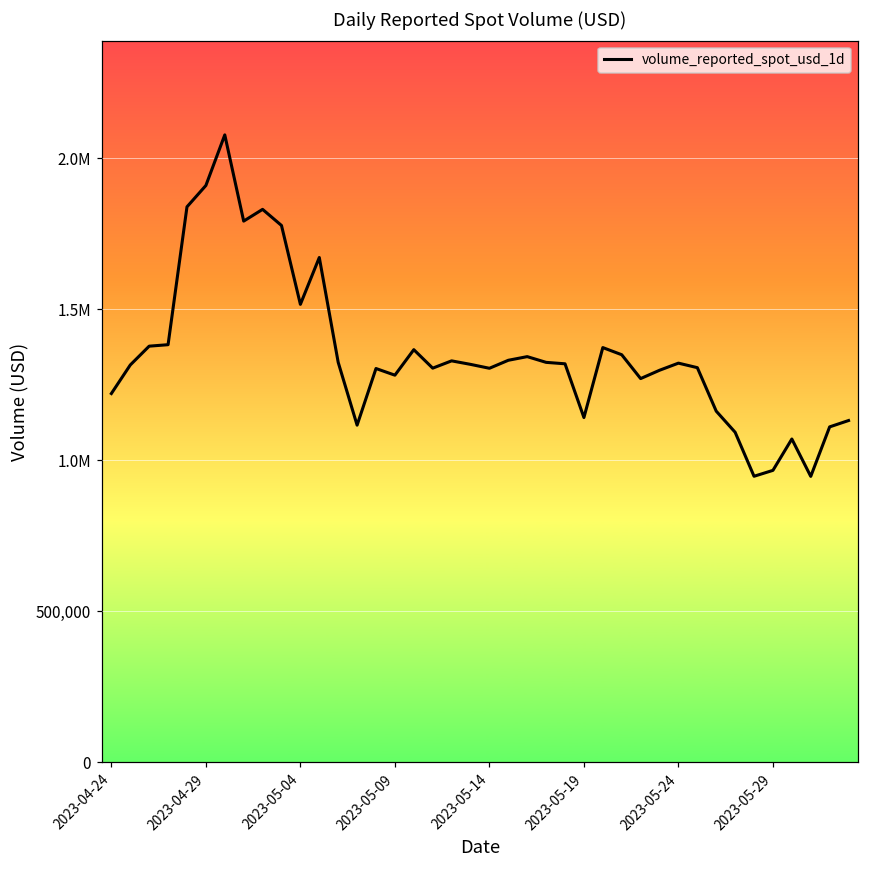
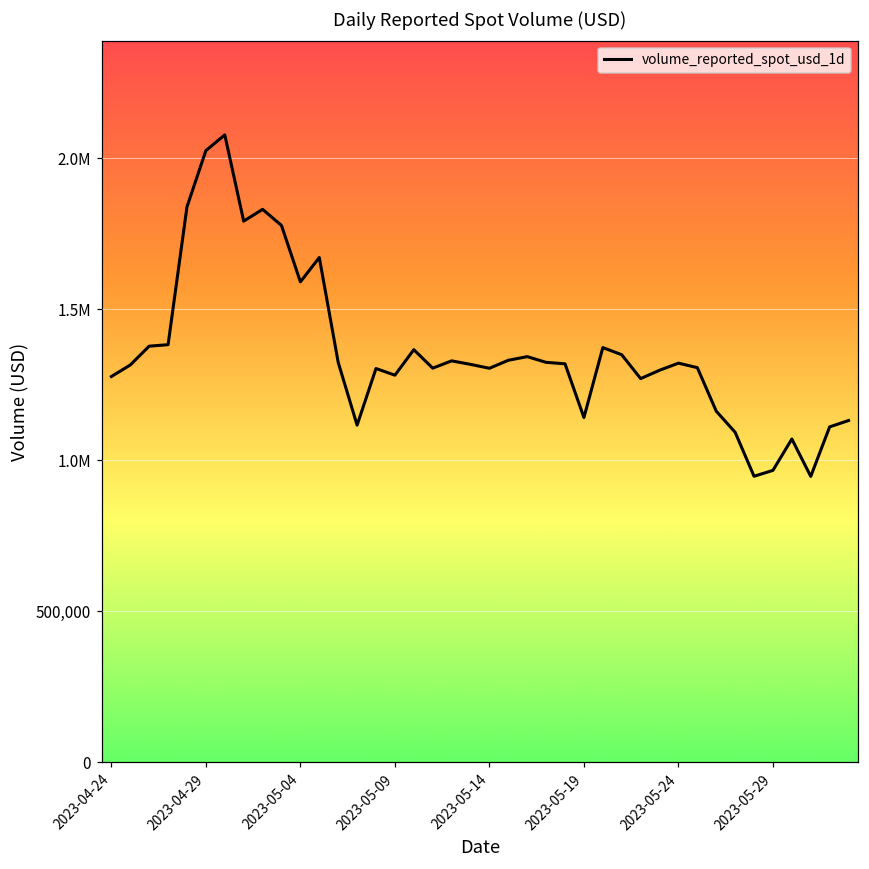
2023-04-24: 1,220,000 -> 1,280,000
2023-04-29: 1,910,000 -> 2,030,000
2023-05-04: 1,520,000 -> 1,590,000
